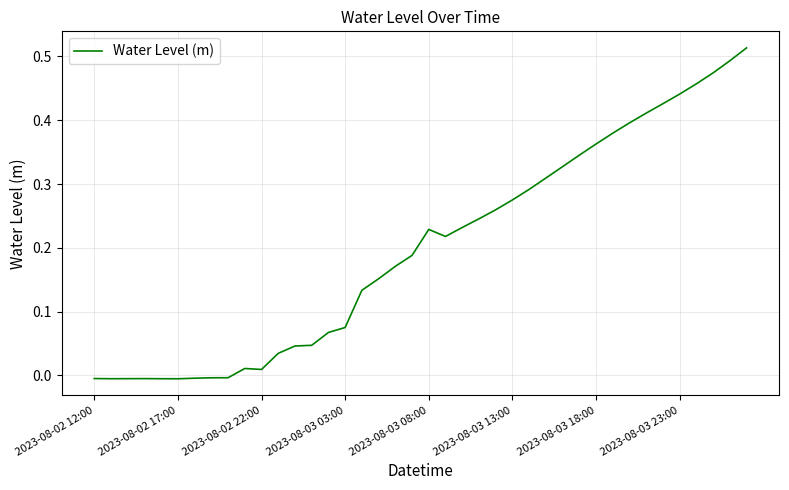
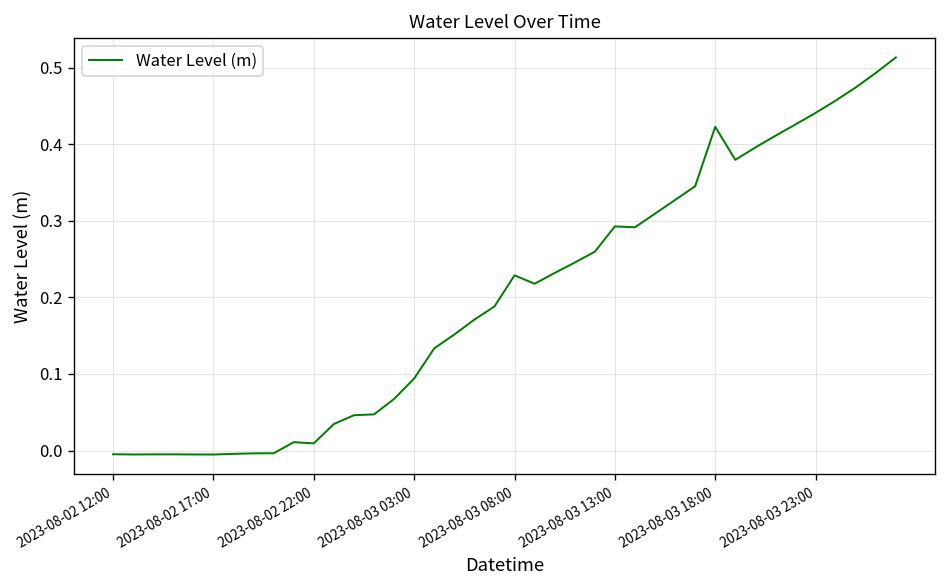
2023-08-03 03:00: 0.08 -> 0.09
2023-08-03 13:00: 0.28 -> 0.29
2023-08-03 18:00: 0.36 -> 0.42
